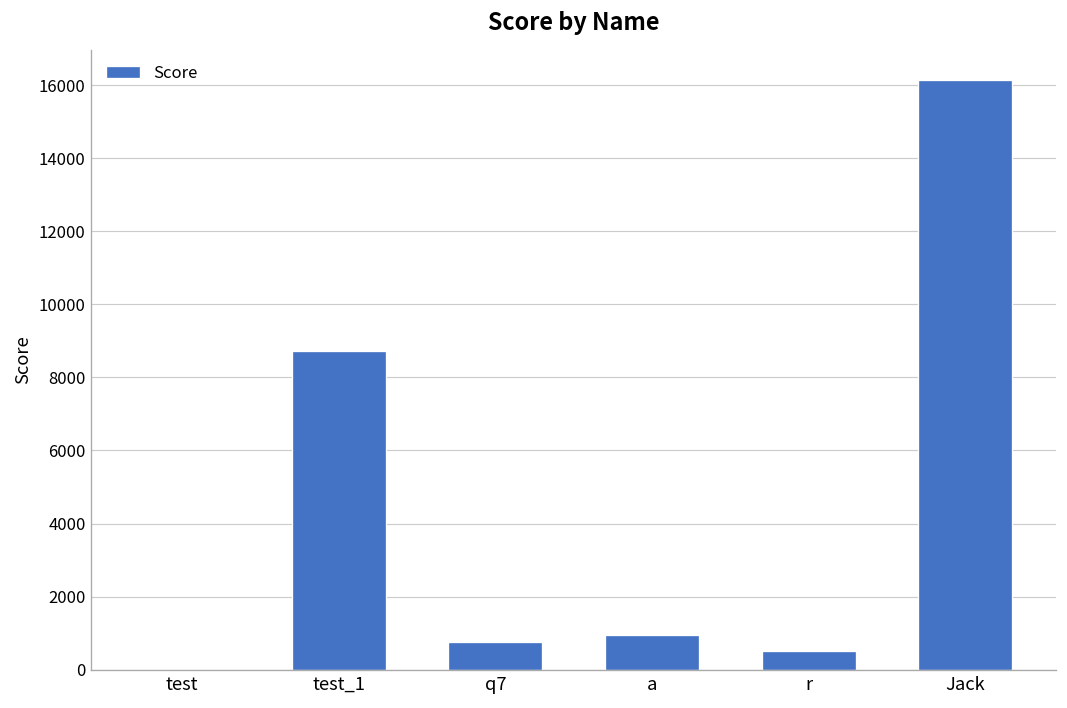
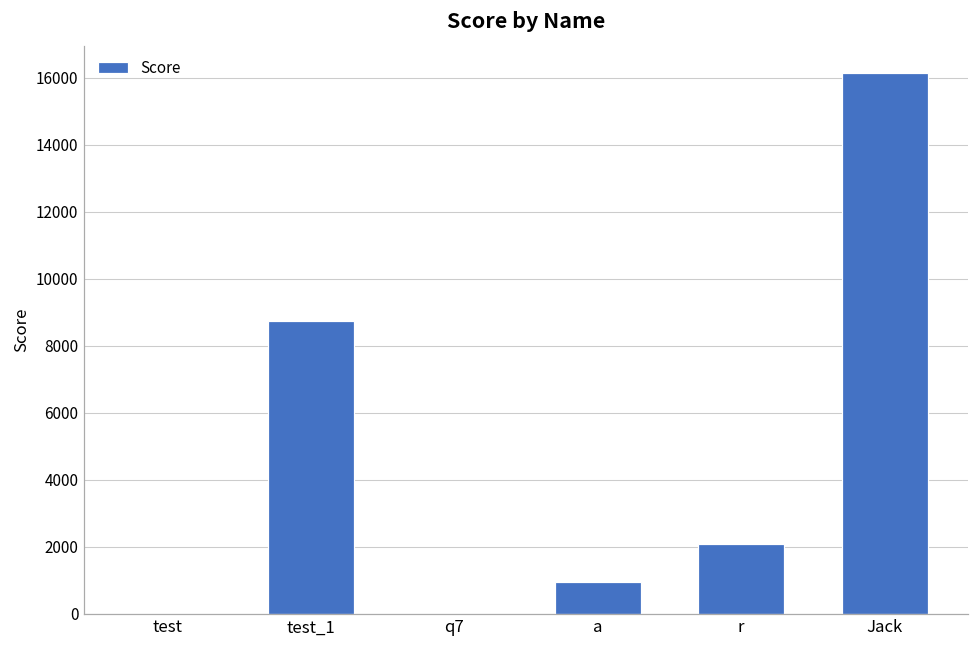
q7: 800 -> 0
r: 500 -> 2100
